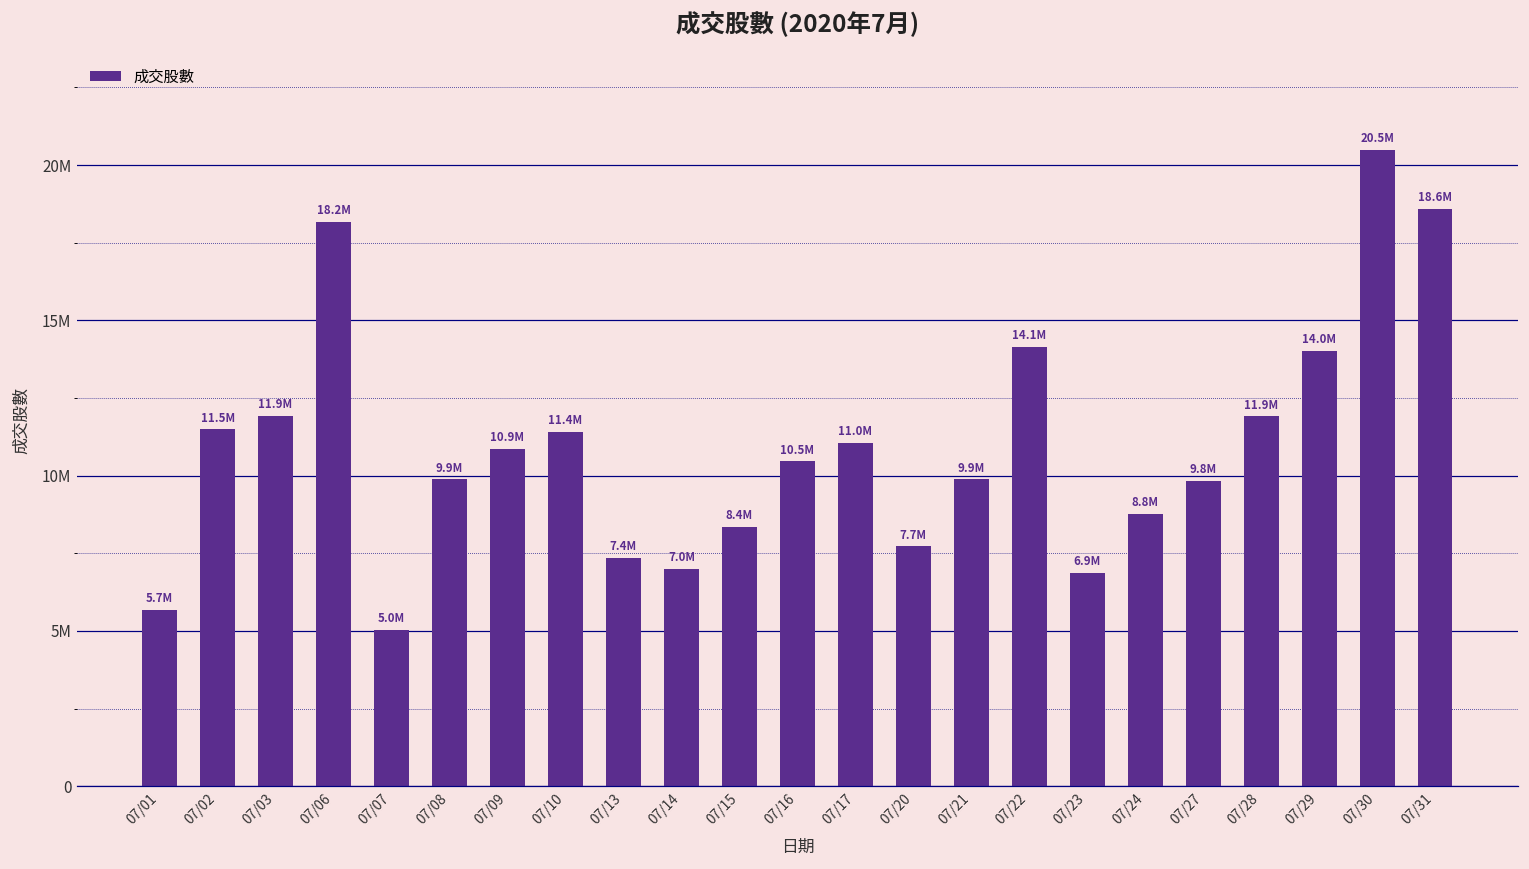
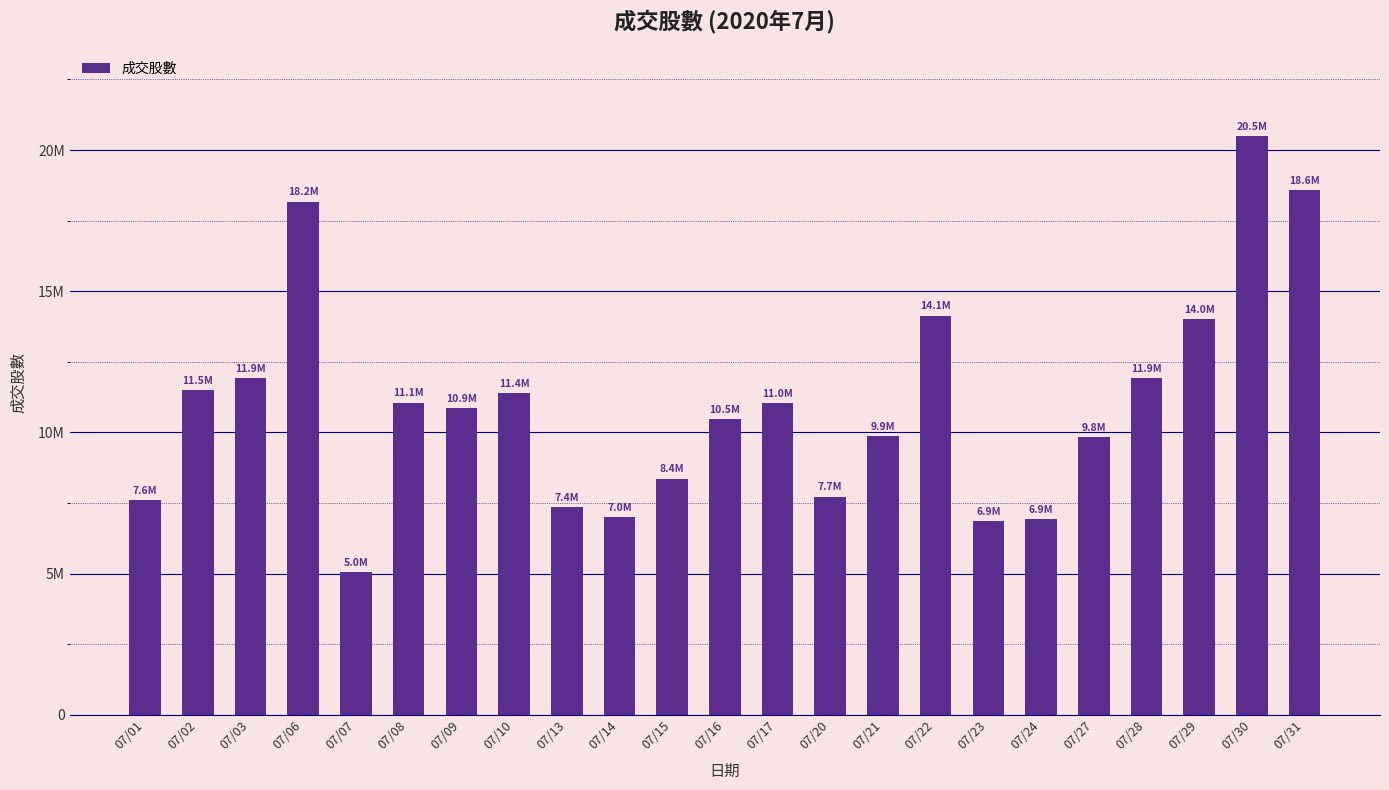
07/01: 5.7M -> 7.6M
07/08: 9.9M -> 11.1M
07/24: 8.8M -> 6.9M
